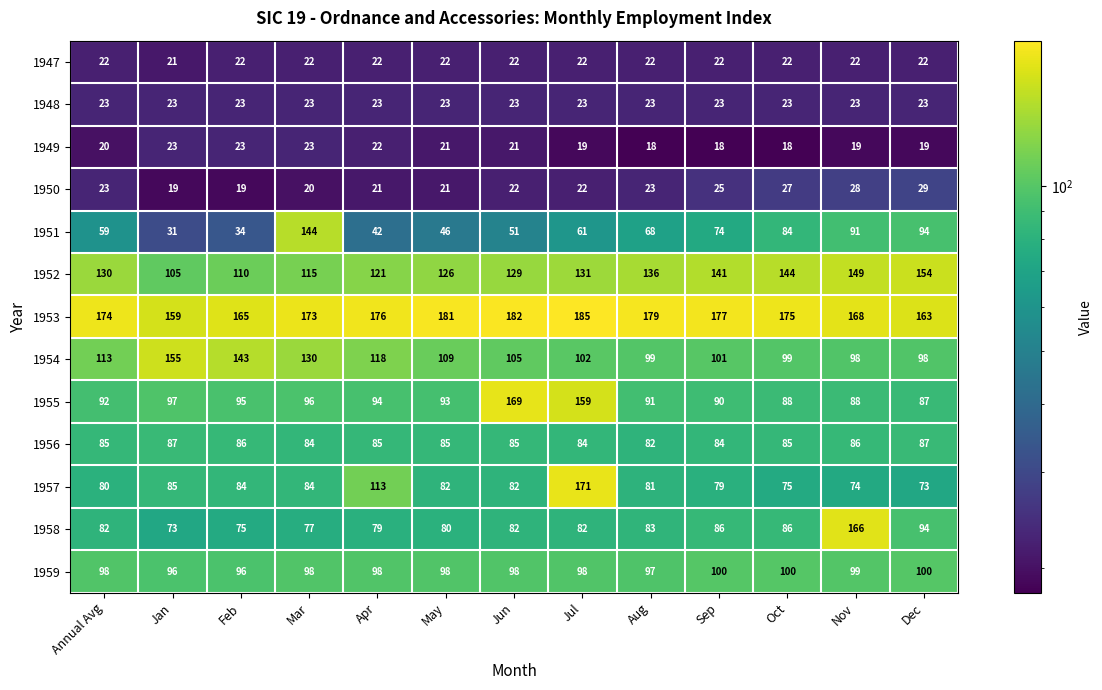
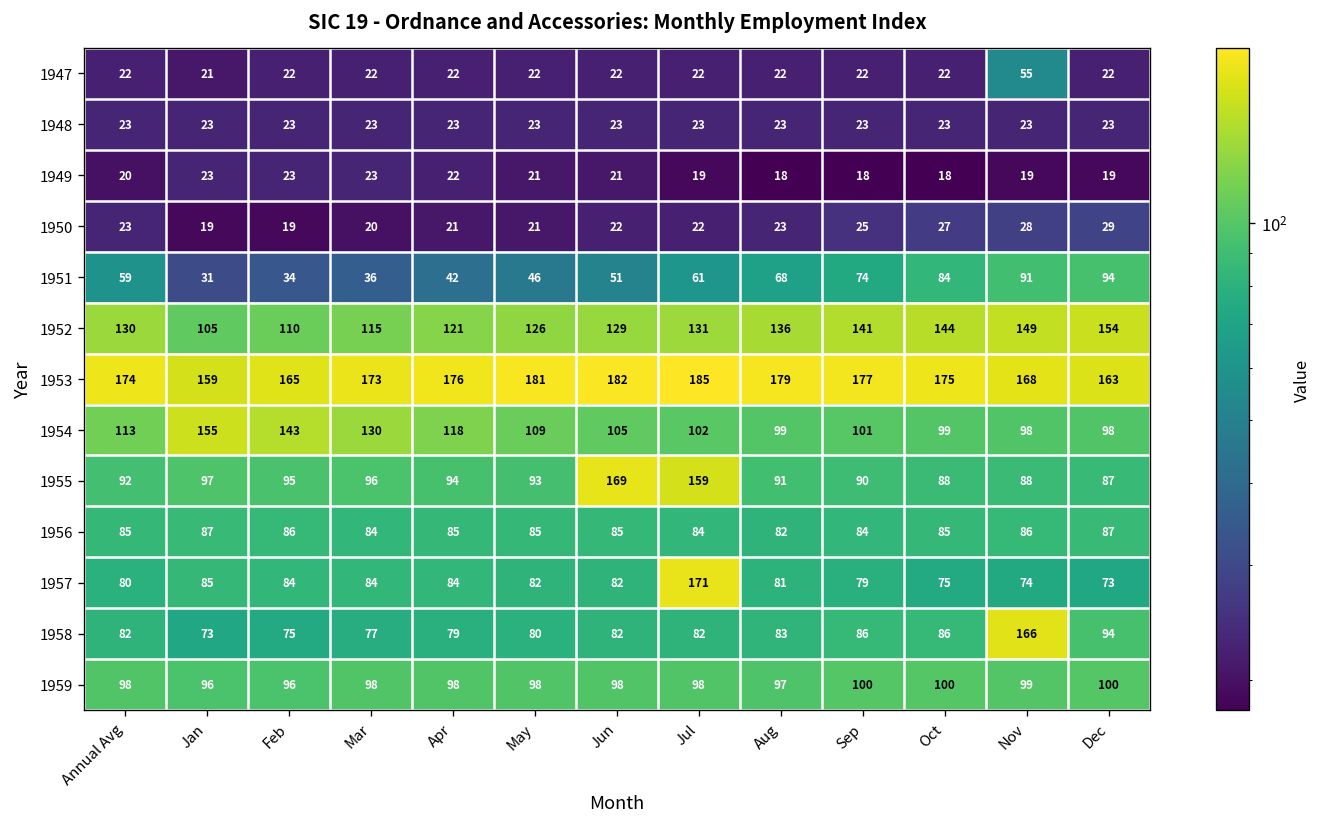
1947, Nov: 22 -> 55
1951, Mar: 144 -> 36
1957, Apr: 113 -> 84
